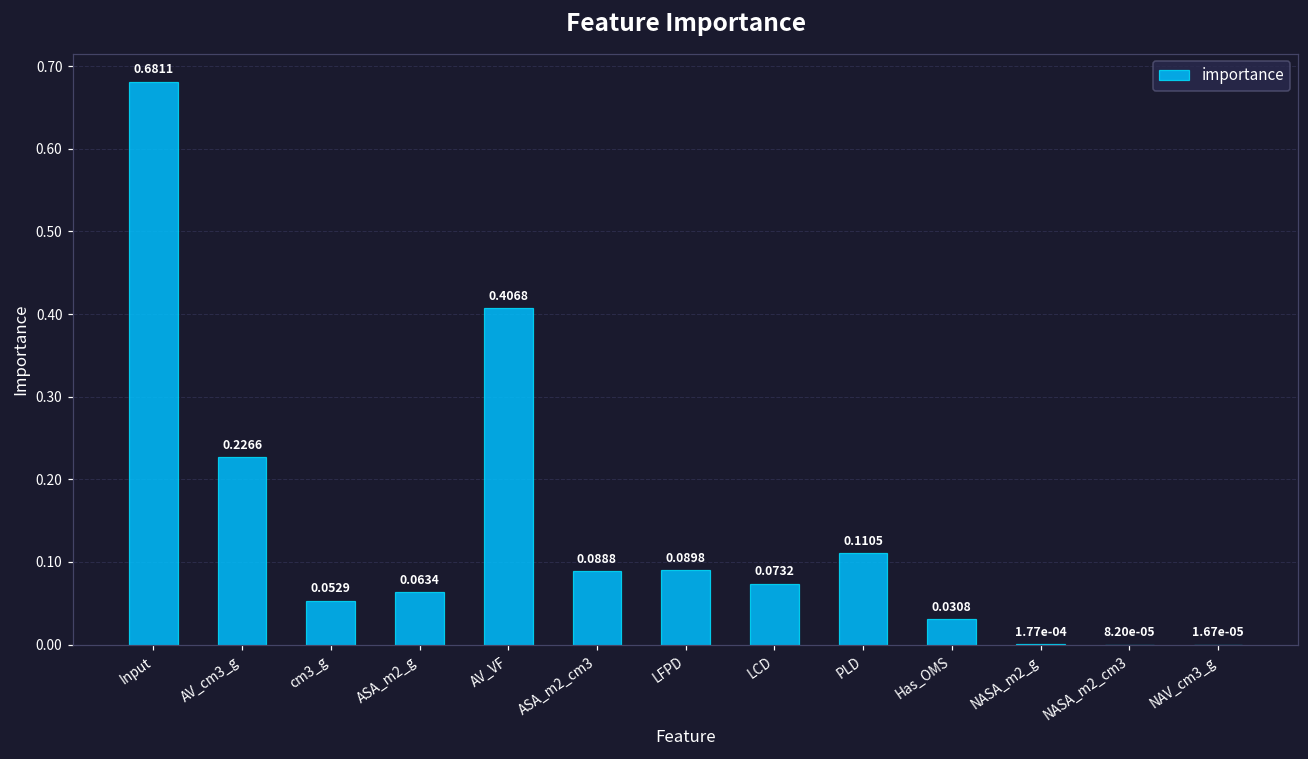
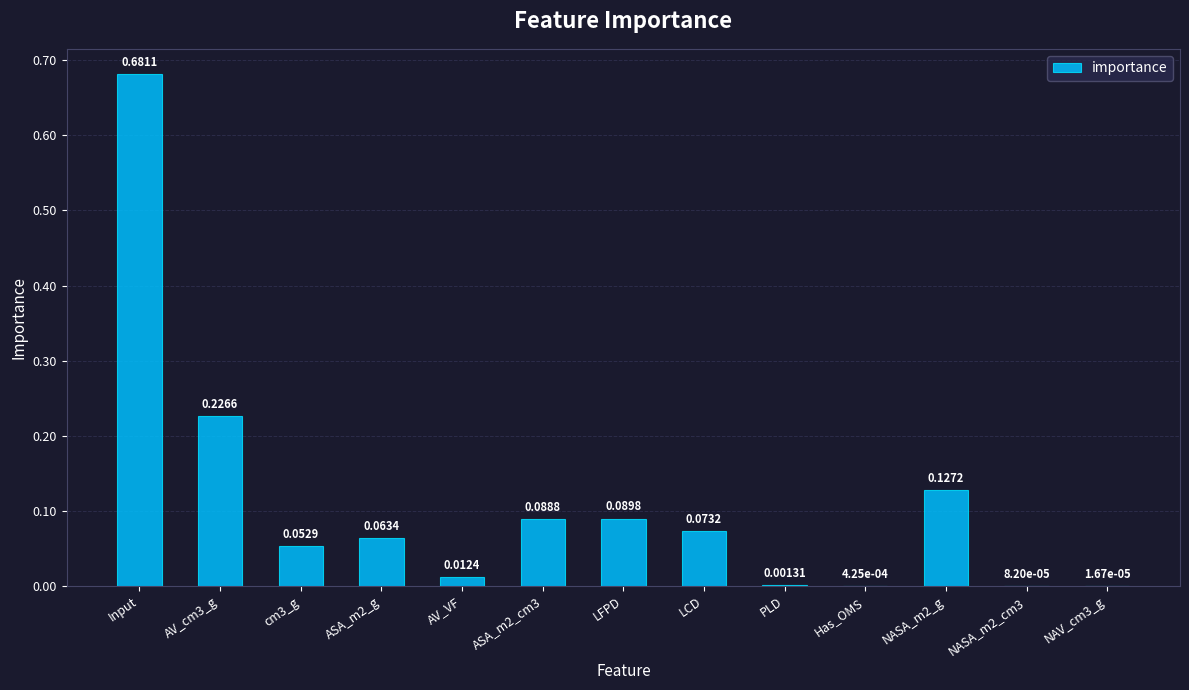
AV_VF: 0.4068 -> 0.0124
PLD: 0.1105 -> 0.00131
Has_OMS: 0.0308 -> 4.25e-04
NASA_m2_g: 1.77e-04 -> 0.1272
